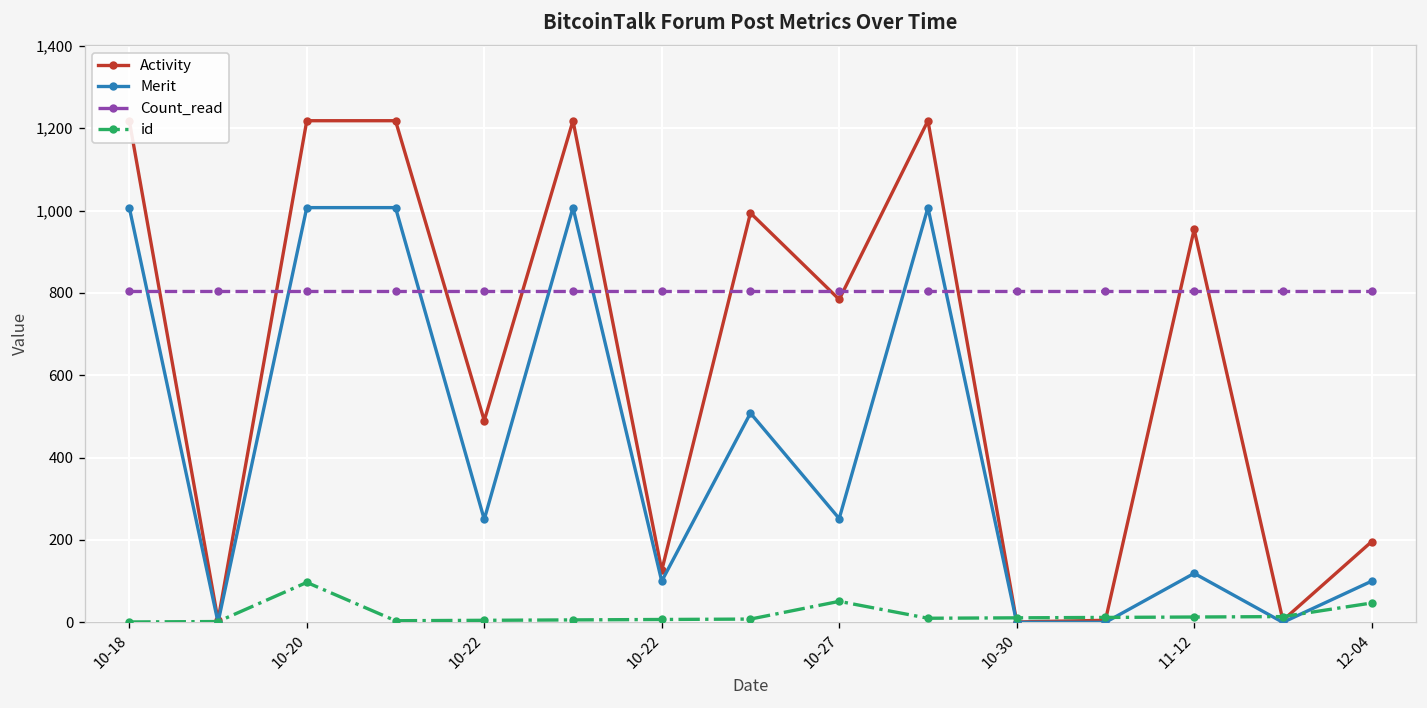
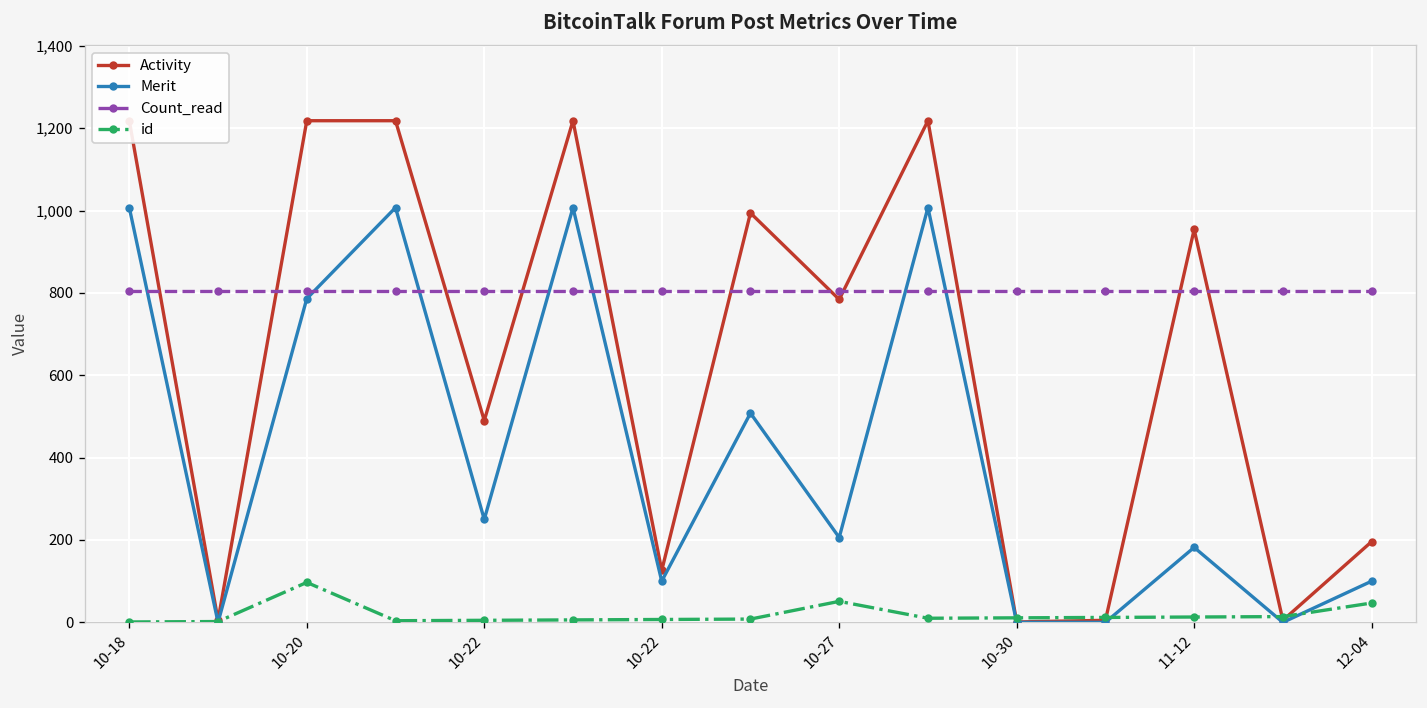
Merit, 10-20: 1,010 -> 790
Merit, 10-27: 250 -> 210
Merit, 11-12: 120 -> 180
